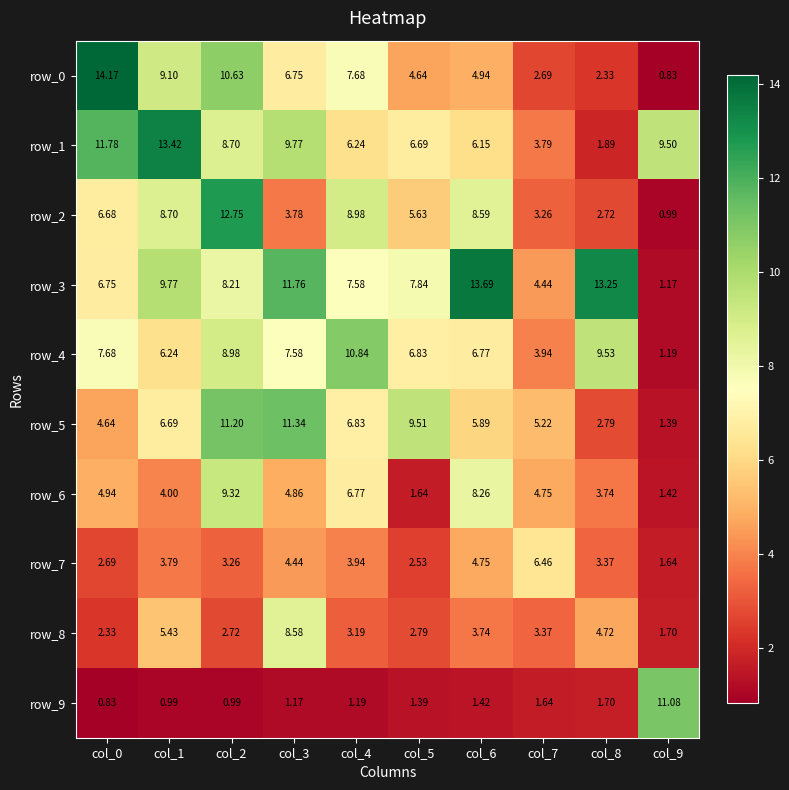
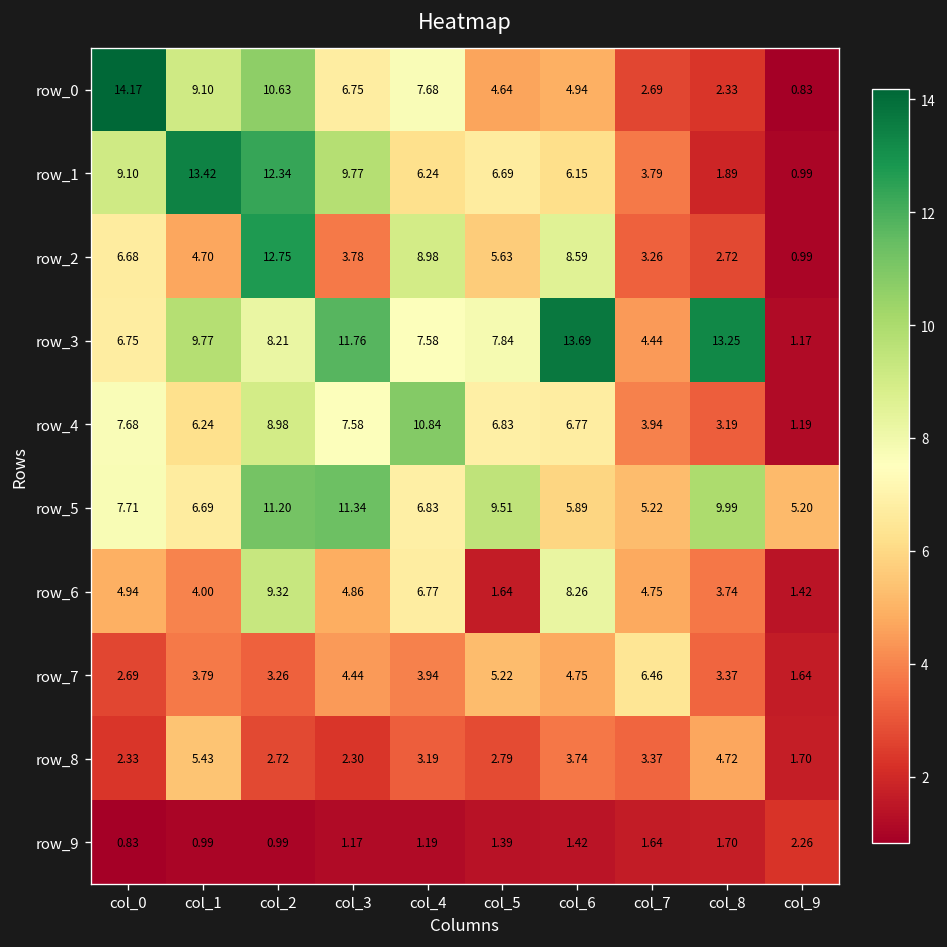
row_1, col_0: 11.78 -> 9.10
row_1, col_2: 8.70 -> 12.34
row_1, col_9: 9.50 -> 0.99
row_2, col_1: 8.70 -> 4.70
row_4, col_8: 9.53 -> 3.19
row_5, col_0: 4.64 -> 7.71
row_5, col_8: 2.79 -> 9.99
row_5, col_9: 1.39 -> 5.20
row_7, col_5: 2.53 -> 5.22
row_8, col_3: 8.58 -> 2.30
row_9, col_9: 11.08 -> 2.26
